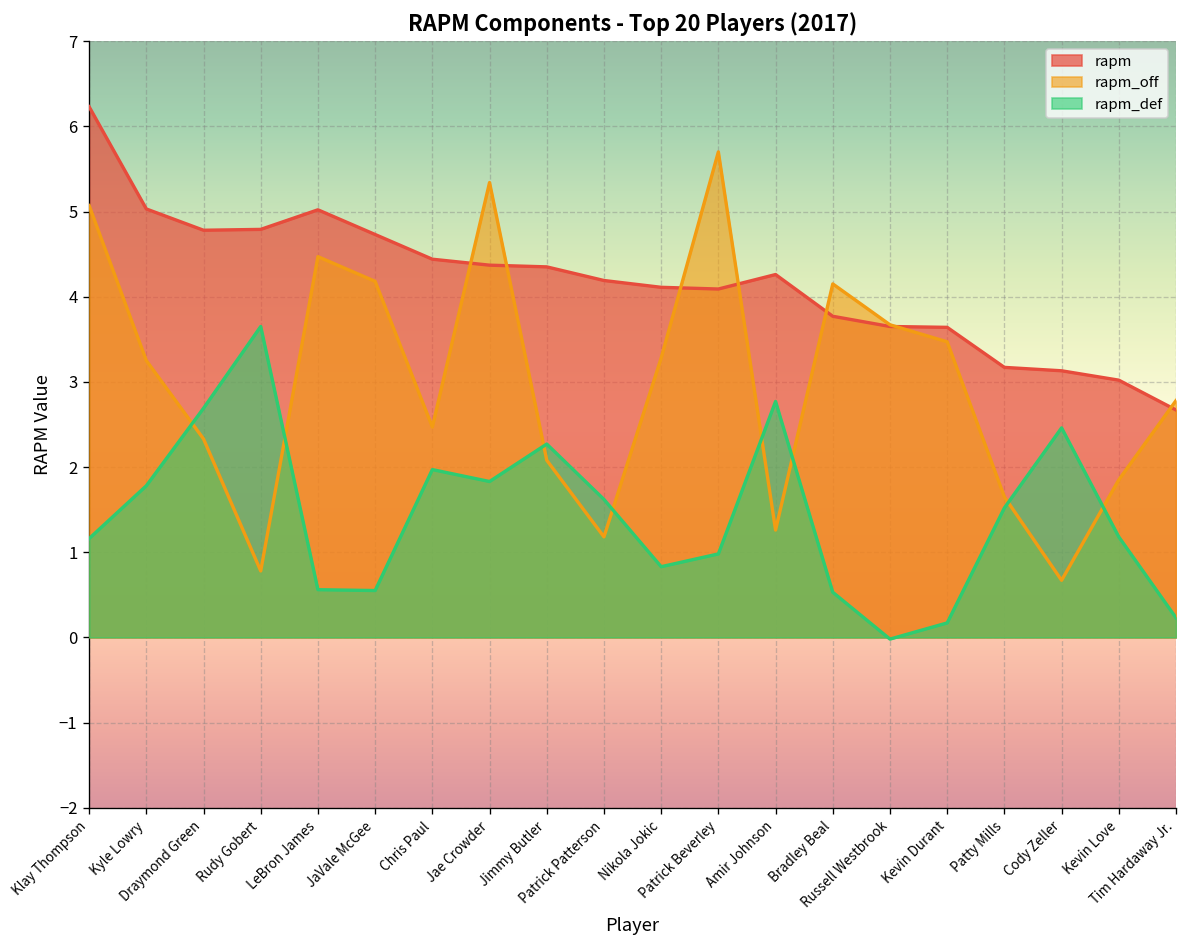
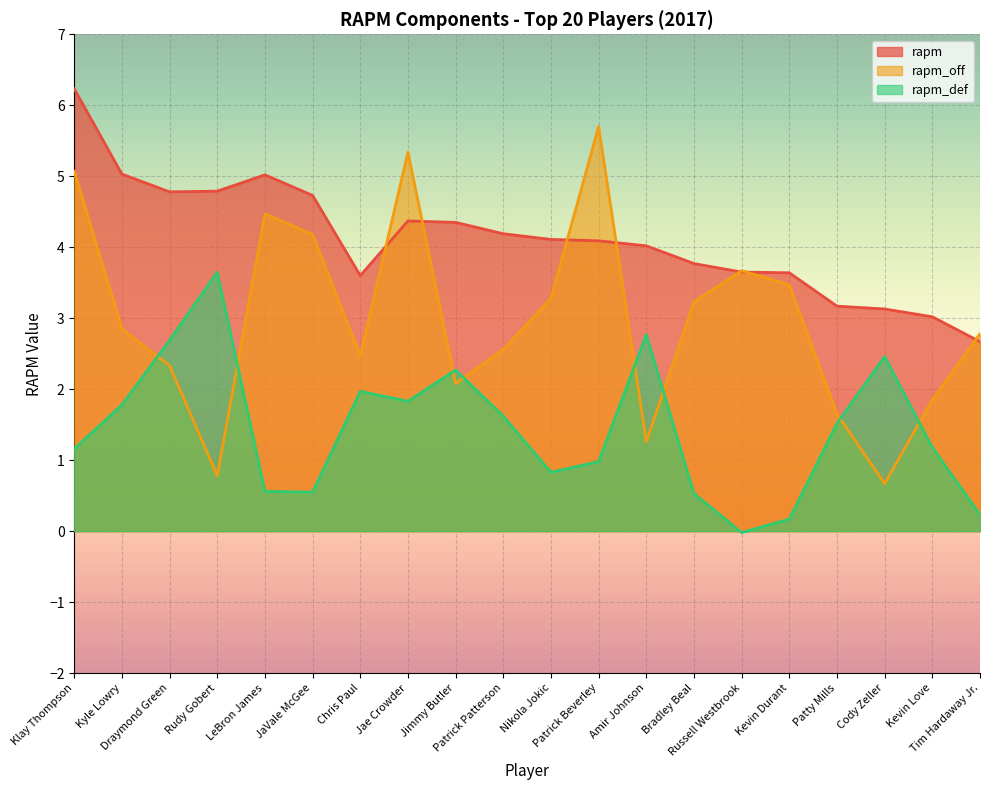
rapm_off, Kyle Lowry: 3.3 -> 2.9
rapm, Chris Paul: 4.4 -> 3.6
rapm_off, Patrick Patterson: 1.2 -> 2.6
rapm, Amir Johnson: 4.3 -> 4.0
rapm_off, Bradley Beal: 4.2 -> 3.2
